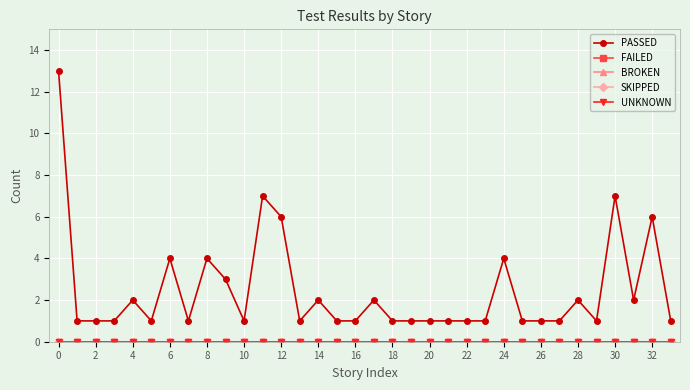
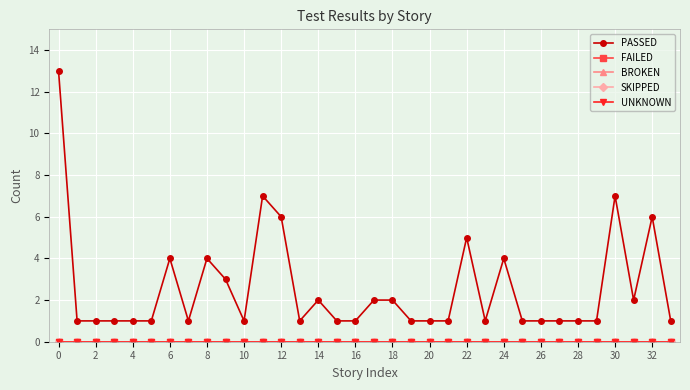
PASSED, 4: 2 -> 1
PASSED, 18: 1 -> 2
PASSED, 22: 1 -> 5
PASSED, 28: 2 -> 1
